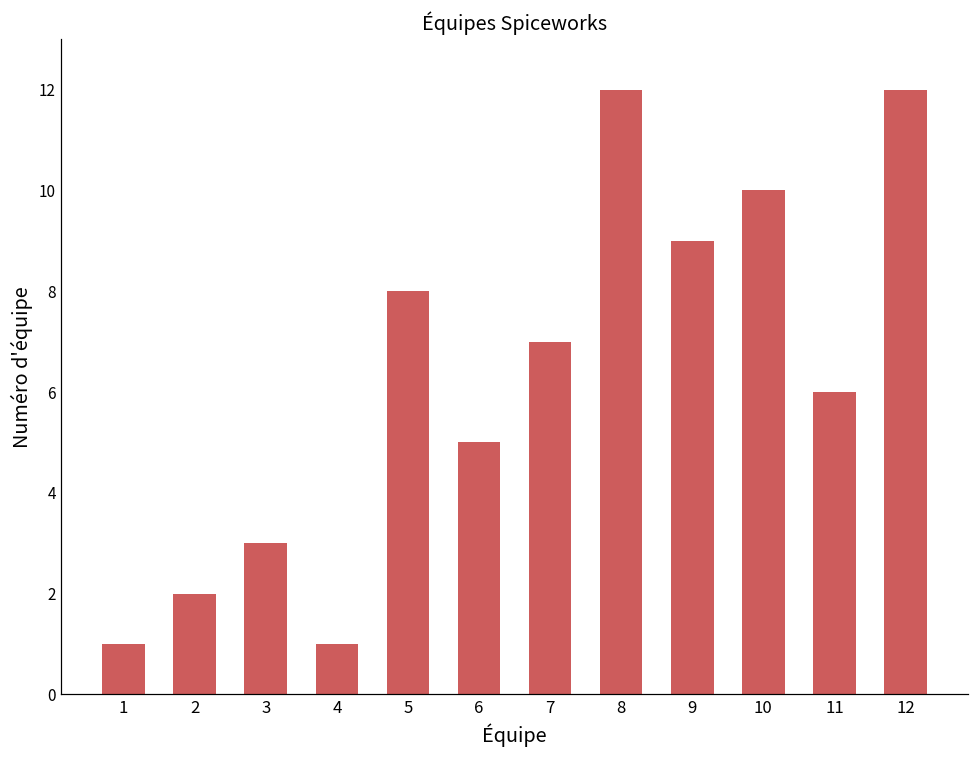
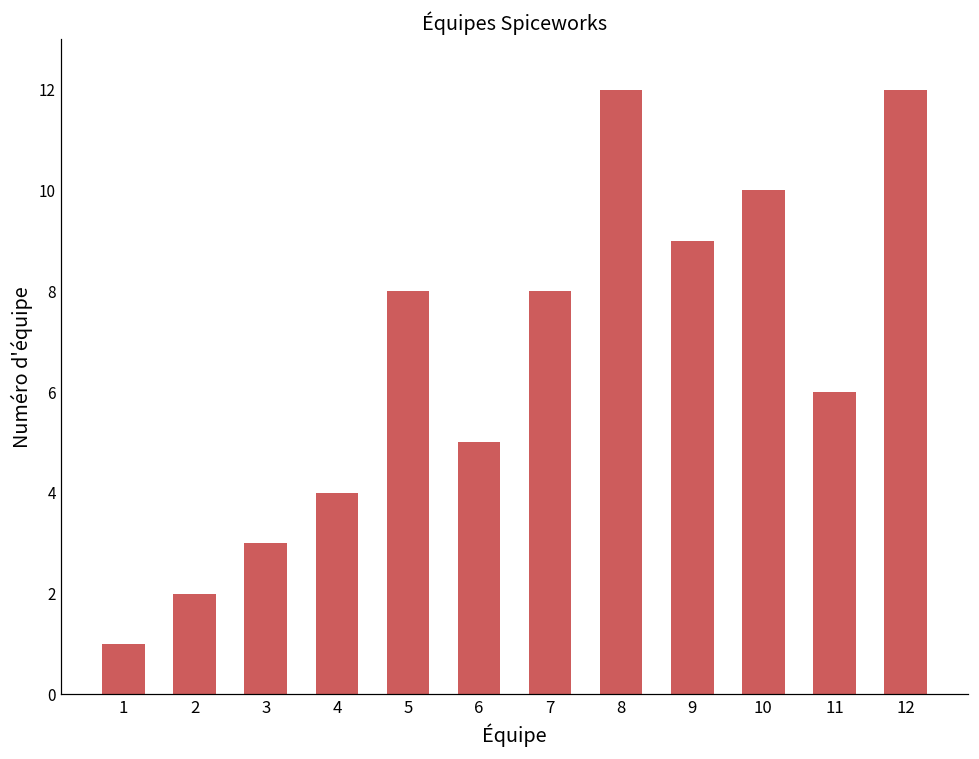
4: 1 -> 4
7: 7 -> 8
